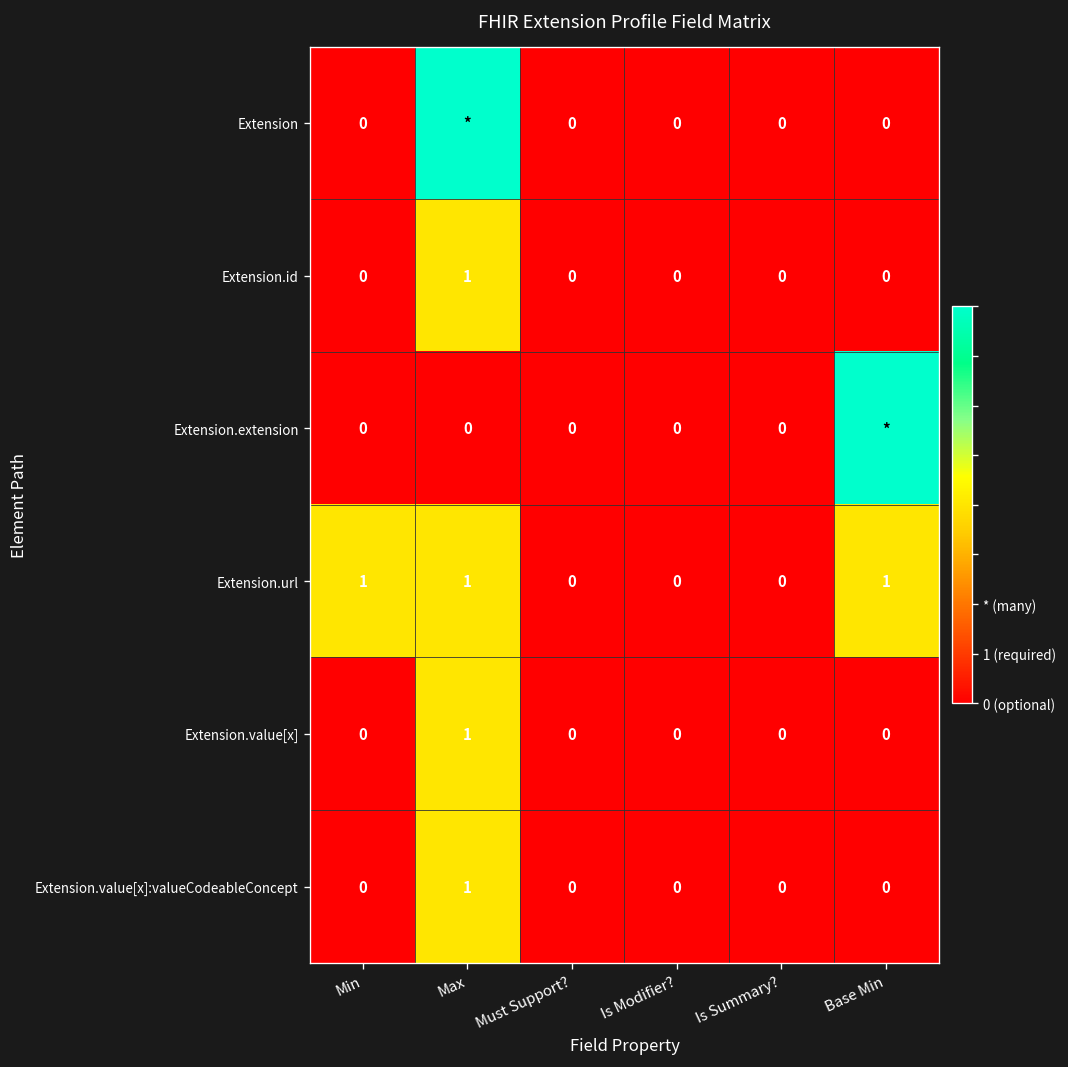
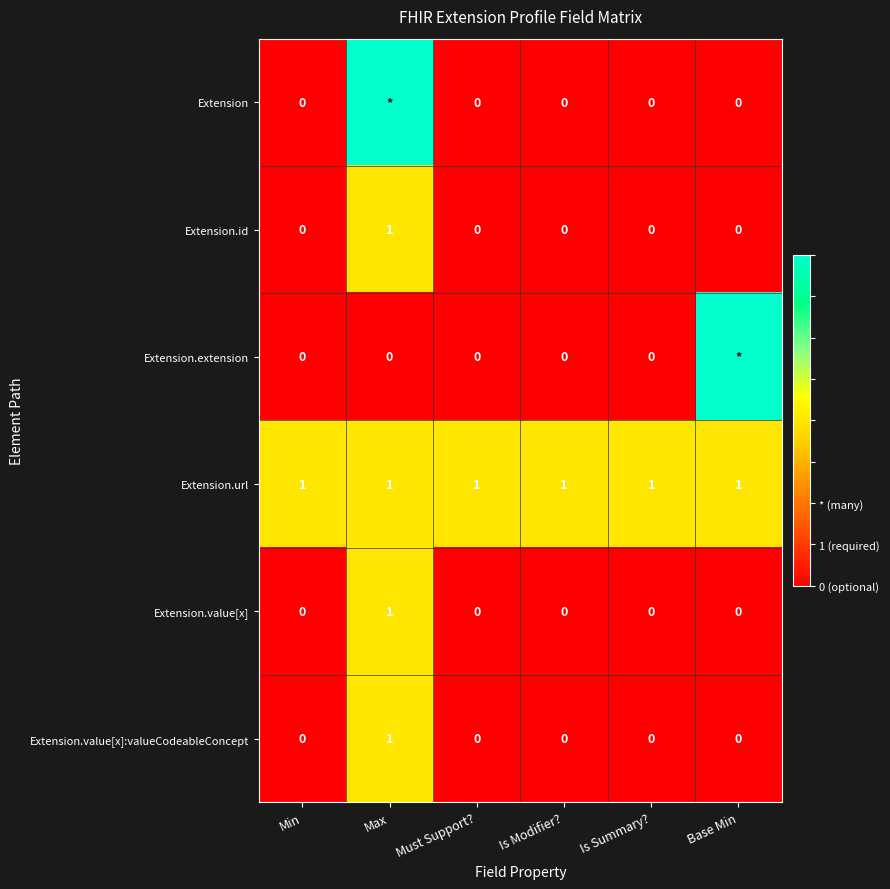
Extension.url, Must Support?: 0 -> 1
Extension.url, Is Modifier?: 0 -> 1
Extension.url, Is Summary?: 0 -> 1
